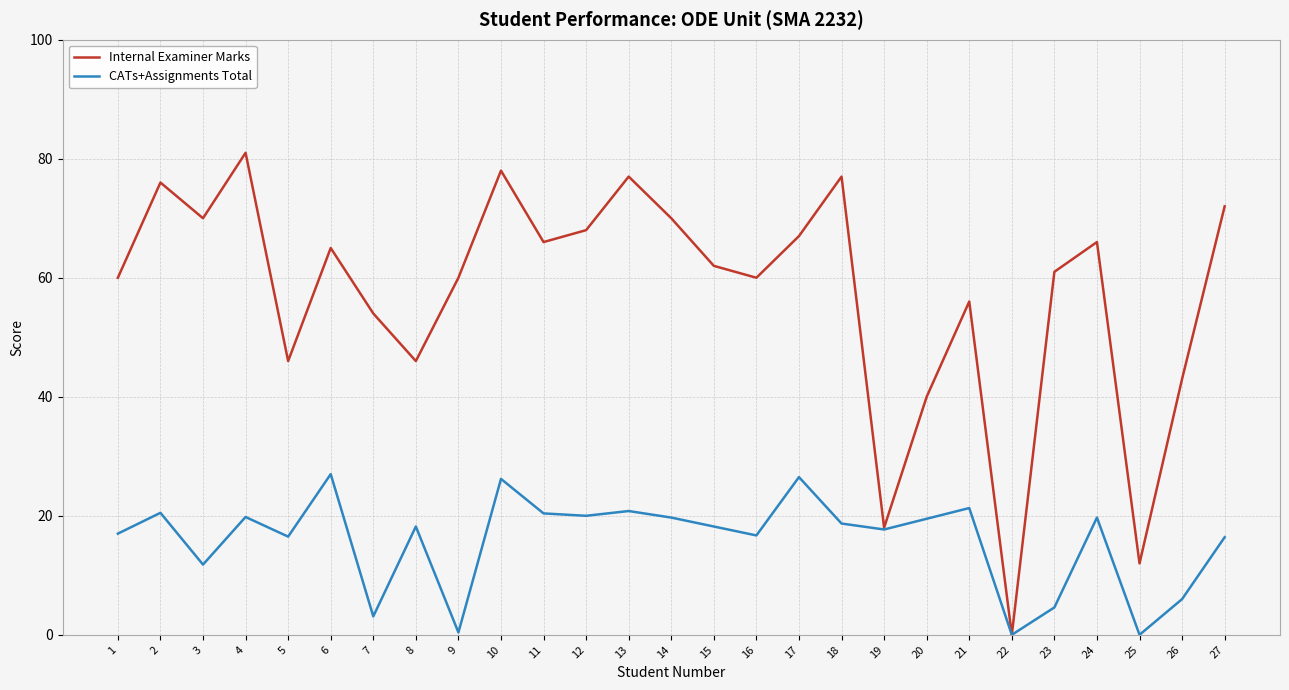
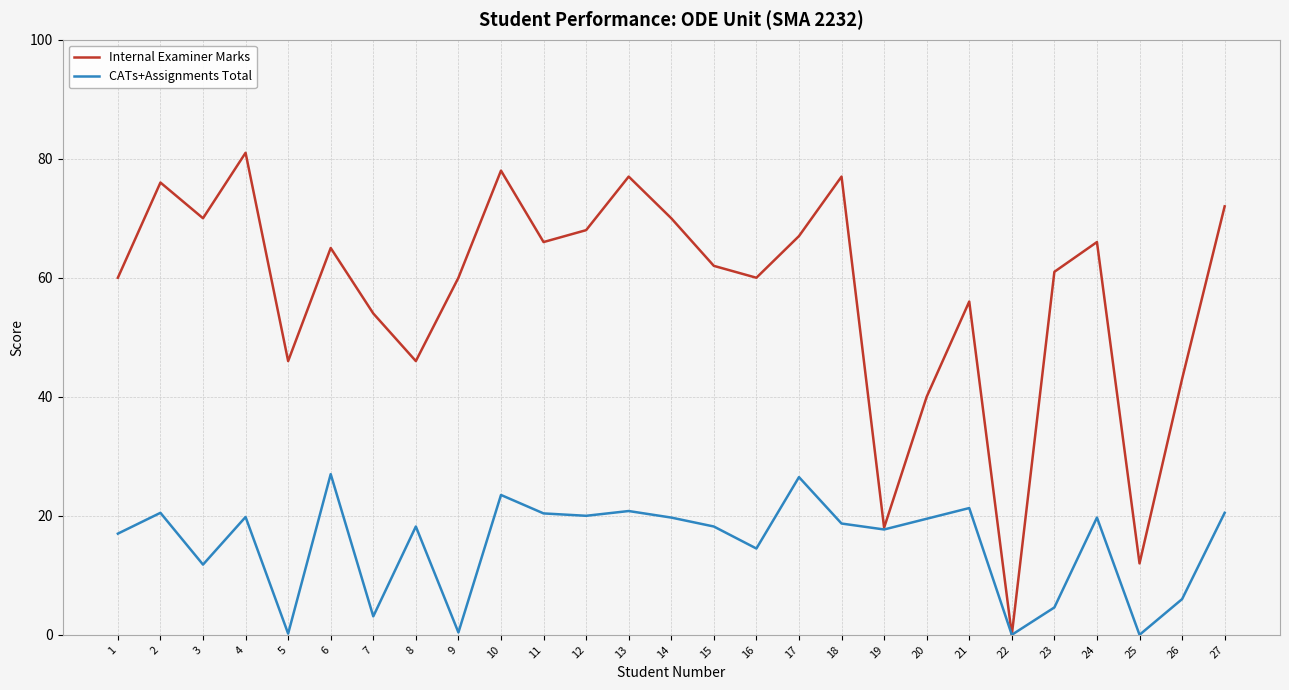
CATs+Assignments Total, 5: 17 -> 0
CATs+Assignments Total, 10: 26 -> 24
CATs+Assignments Total, 16: 17 -> 15
CATs+Assignments Total, 27: 16 -> 21
